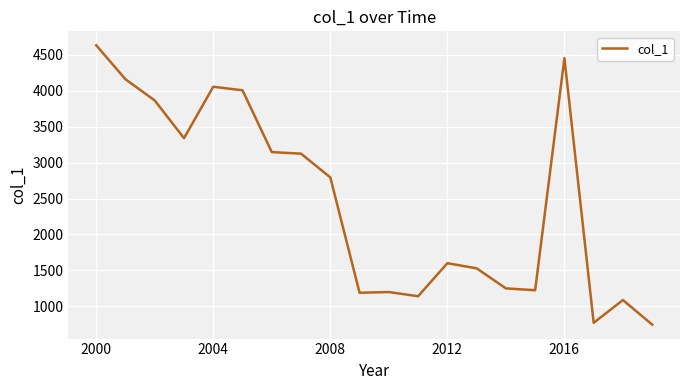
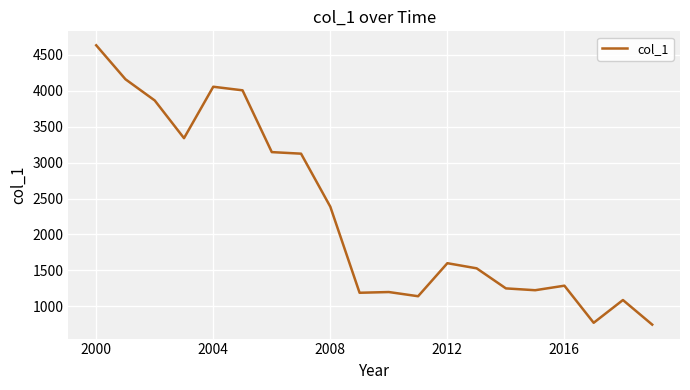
2008: 2800 -> 2400
2016: 4500 -> 1300
